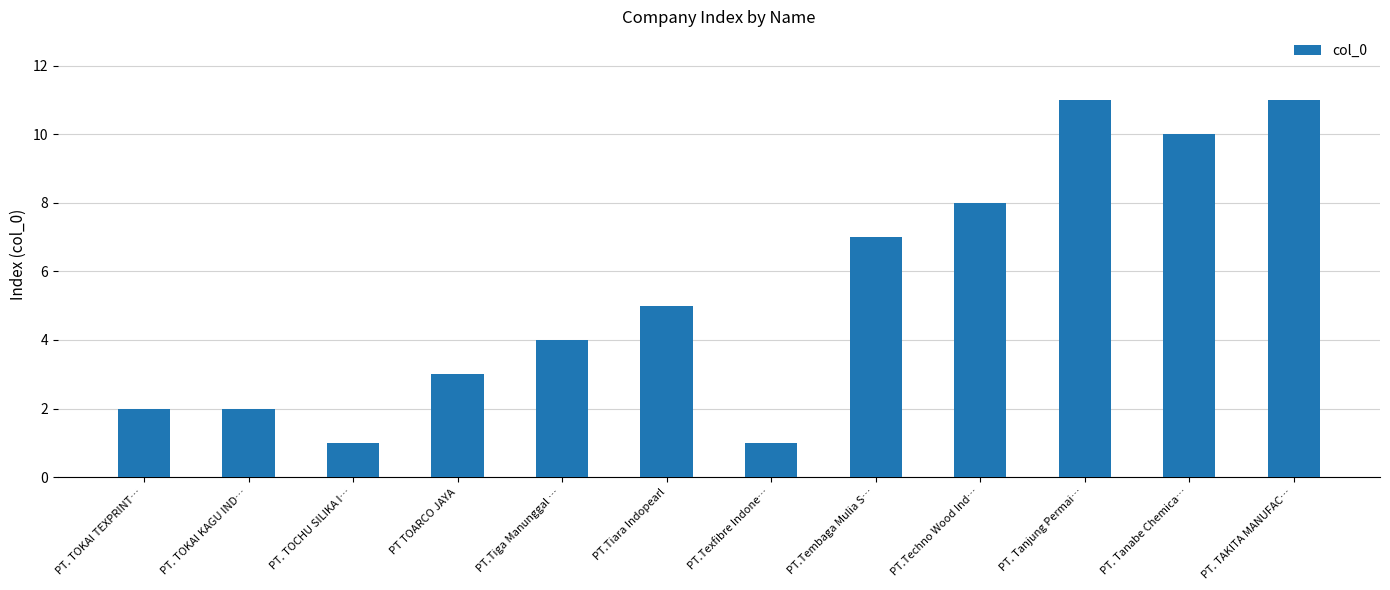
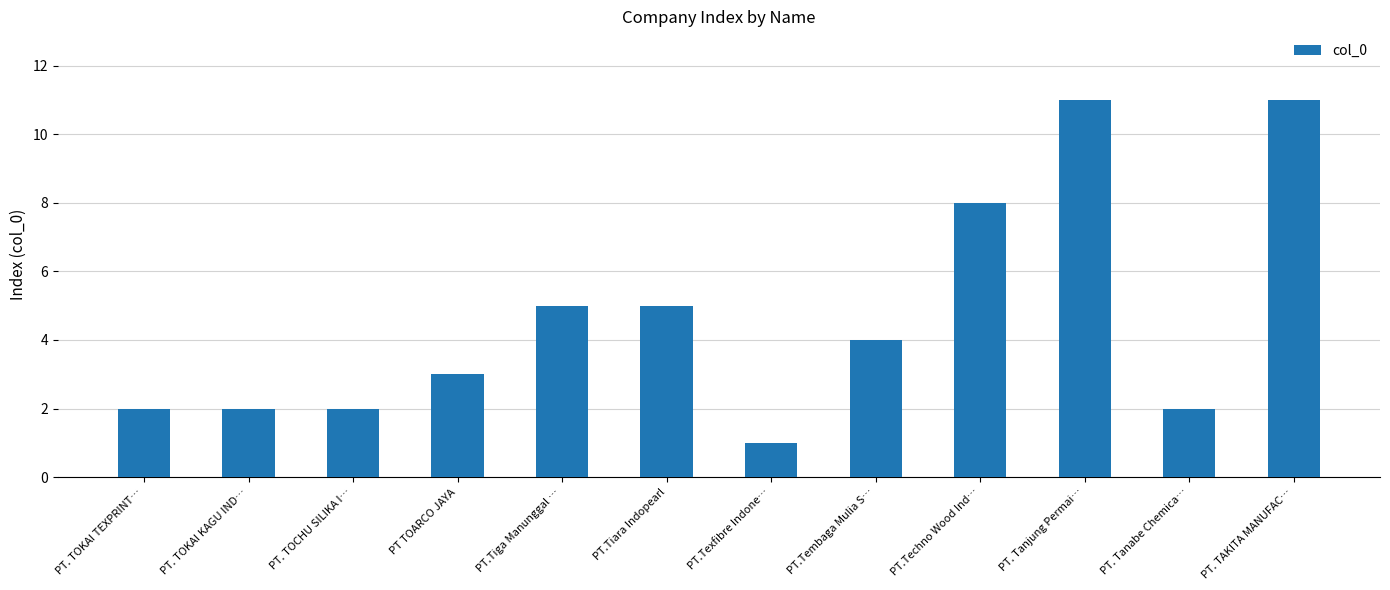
PT. TOCHU SILIKA I…: 1 -> 2
PT.Tiga Manunggal …: 4 -> 5
PT.Tembaga Mulia S…: 7 -> 4
PT. Tanabe Chemica…: 10 -> 2
